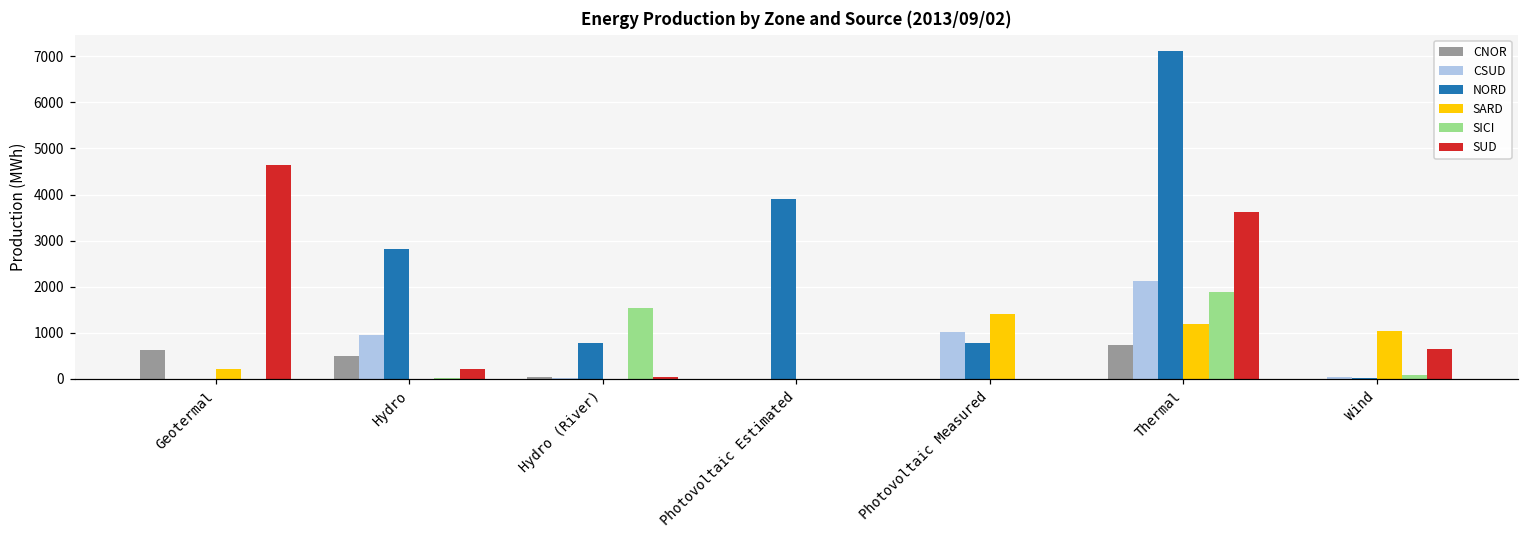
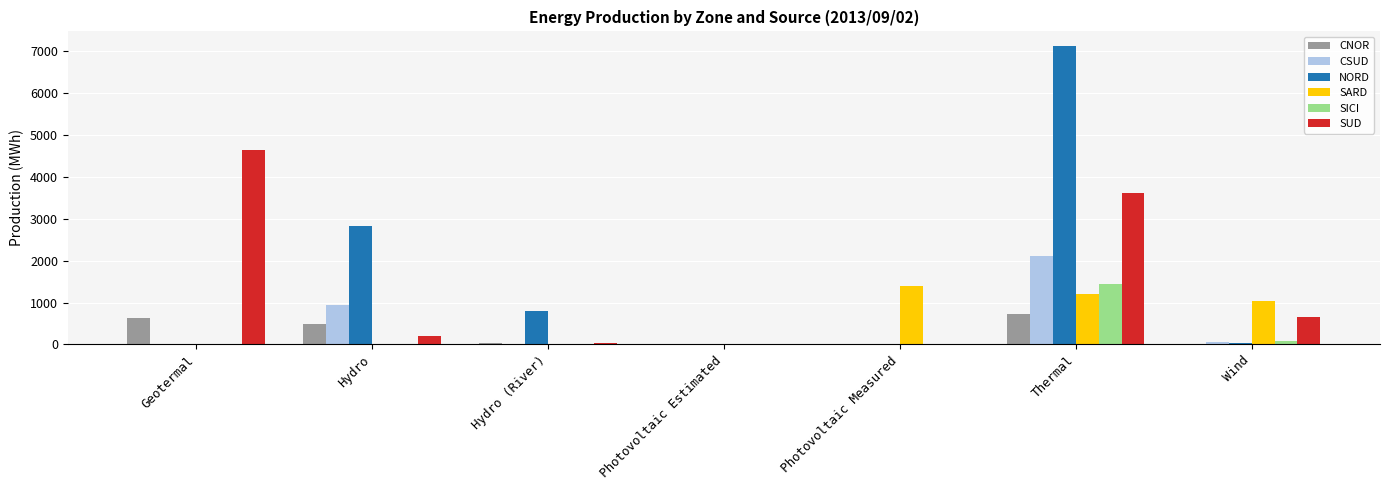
SARD, Geotermal: 200 -> 0
SICI, Hydro (River): 1500 -> 0
NORD, Photovoltaic Estimated: 3900 -> 0
CSUD, Photovoltaic Measured: 1000 -> 0
NORD, Photovoltaic Measured: 800 -> 0
SICI, Thermal: 1900 -> 1400
